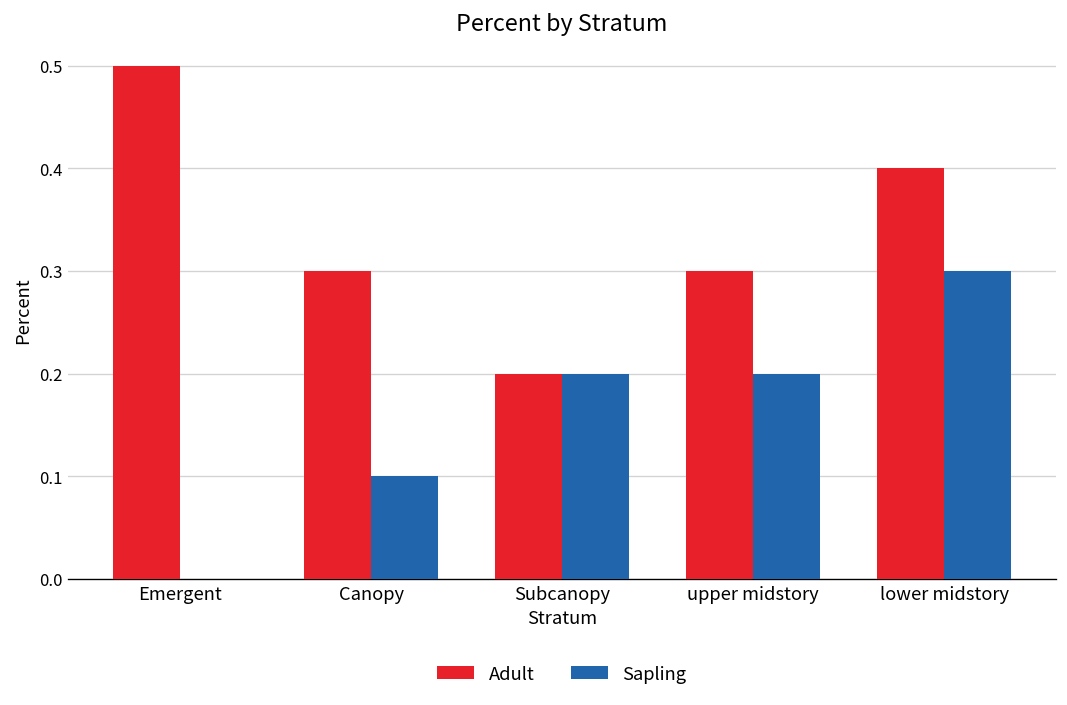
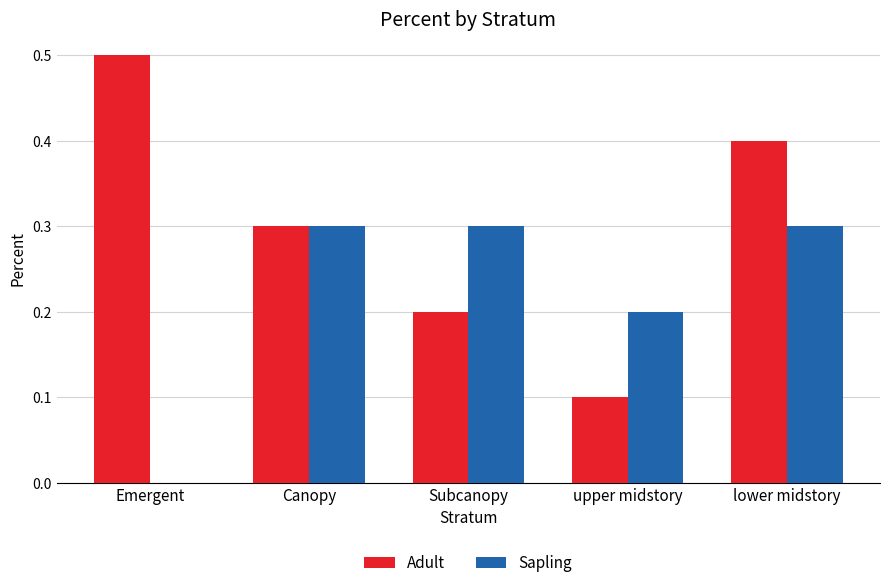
Sapling, Canopy: 0.1 -> 0.3
Sapling, Subcanopy: 0.2 -> 0.3
Adult, upper midstory: 0.3 -> 0.1
